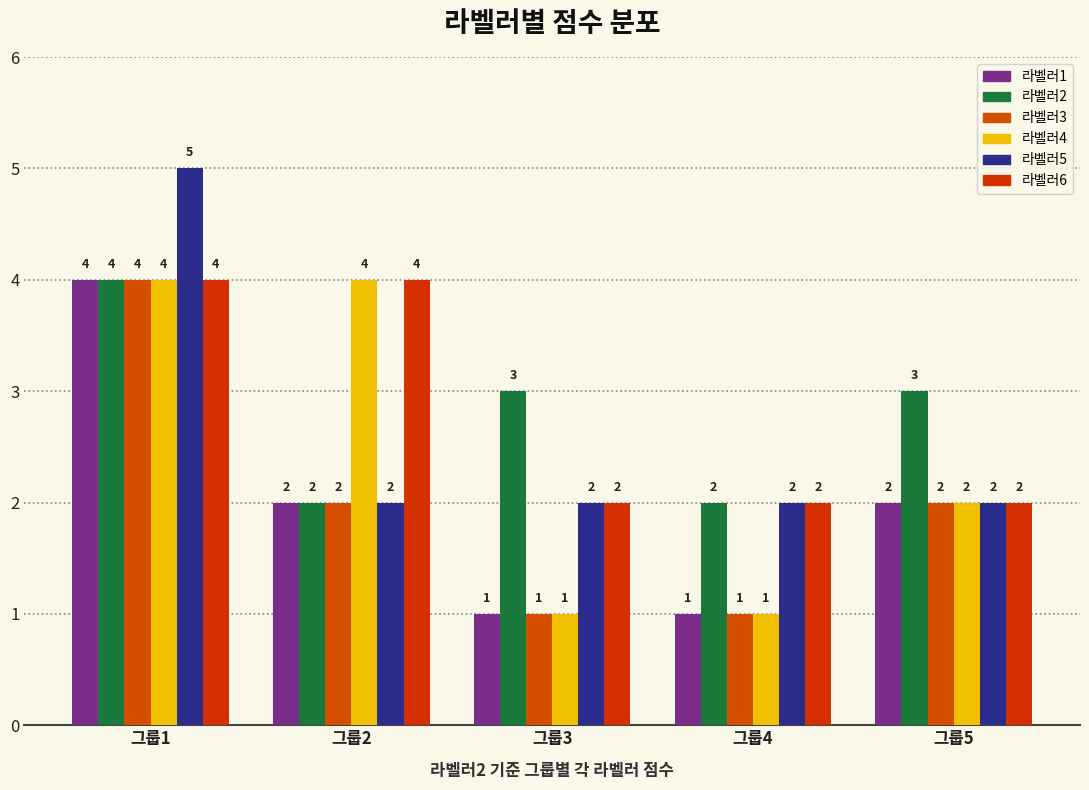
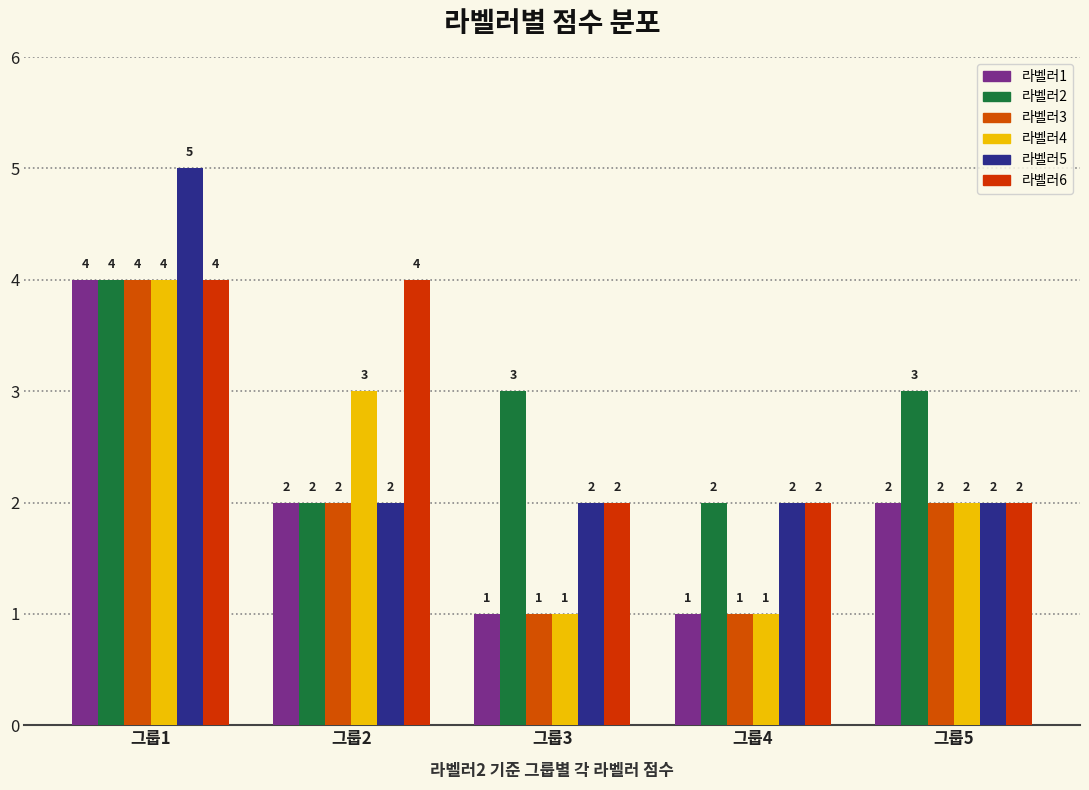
라벨러4, 그룹2: 4 -> 3
